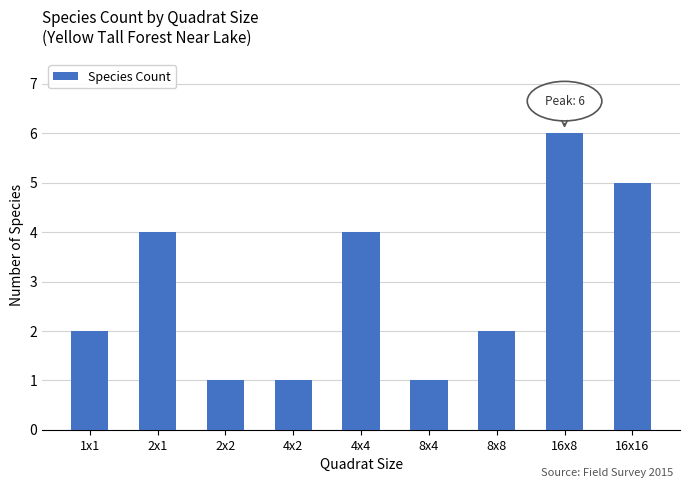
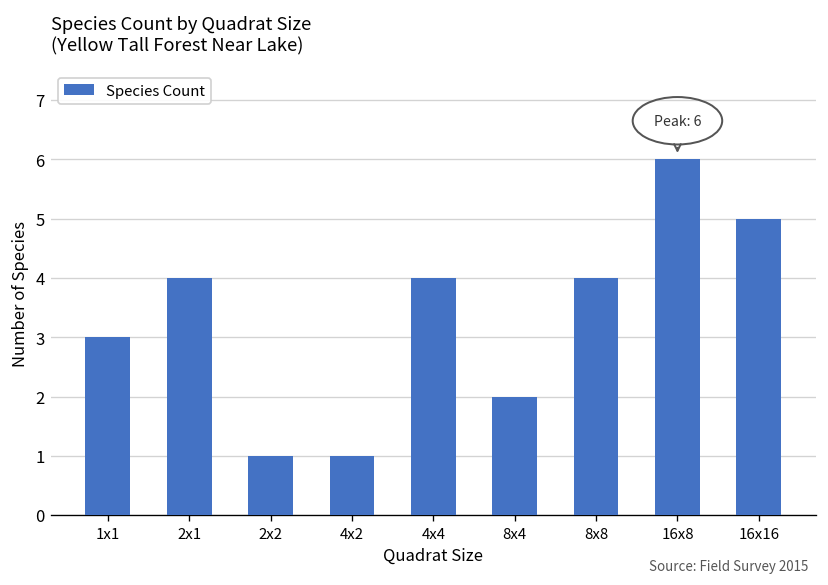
1x1: 2 -> 3
8x4: 1 -> 2
8x8: 2 -> 4
